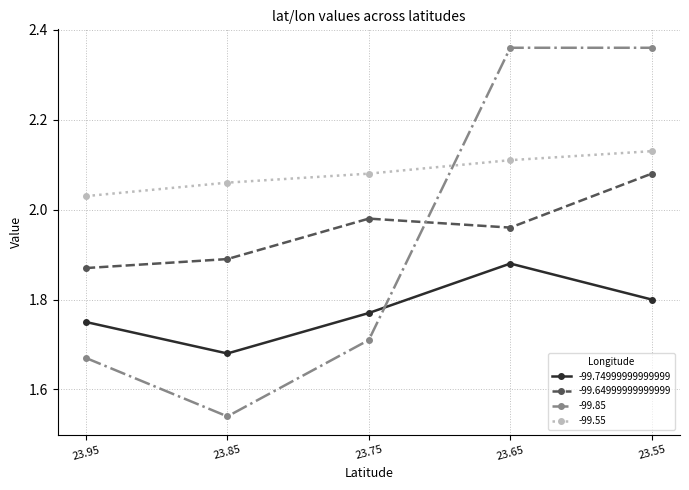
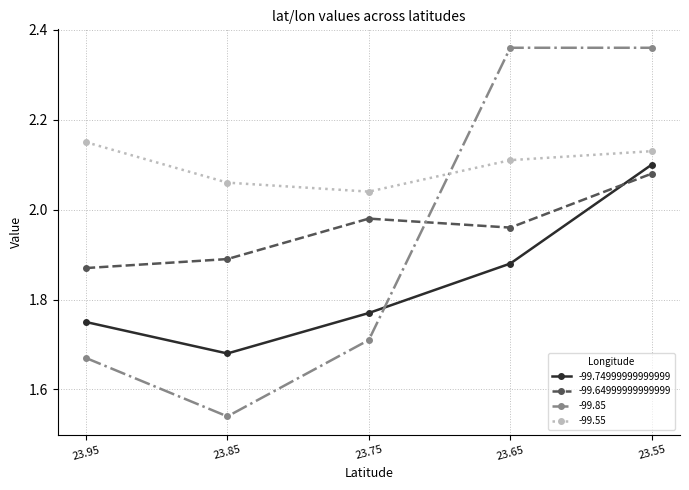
-99.55, 23.95: 2.03 -> 2.15
-99.55, 23.75: 2.08 -> 2.04
-99.74999999999999, 23.55: 1.8 -> 2.1
